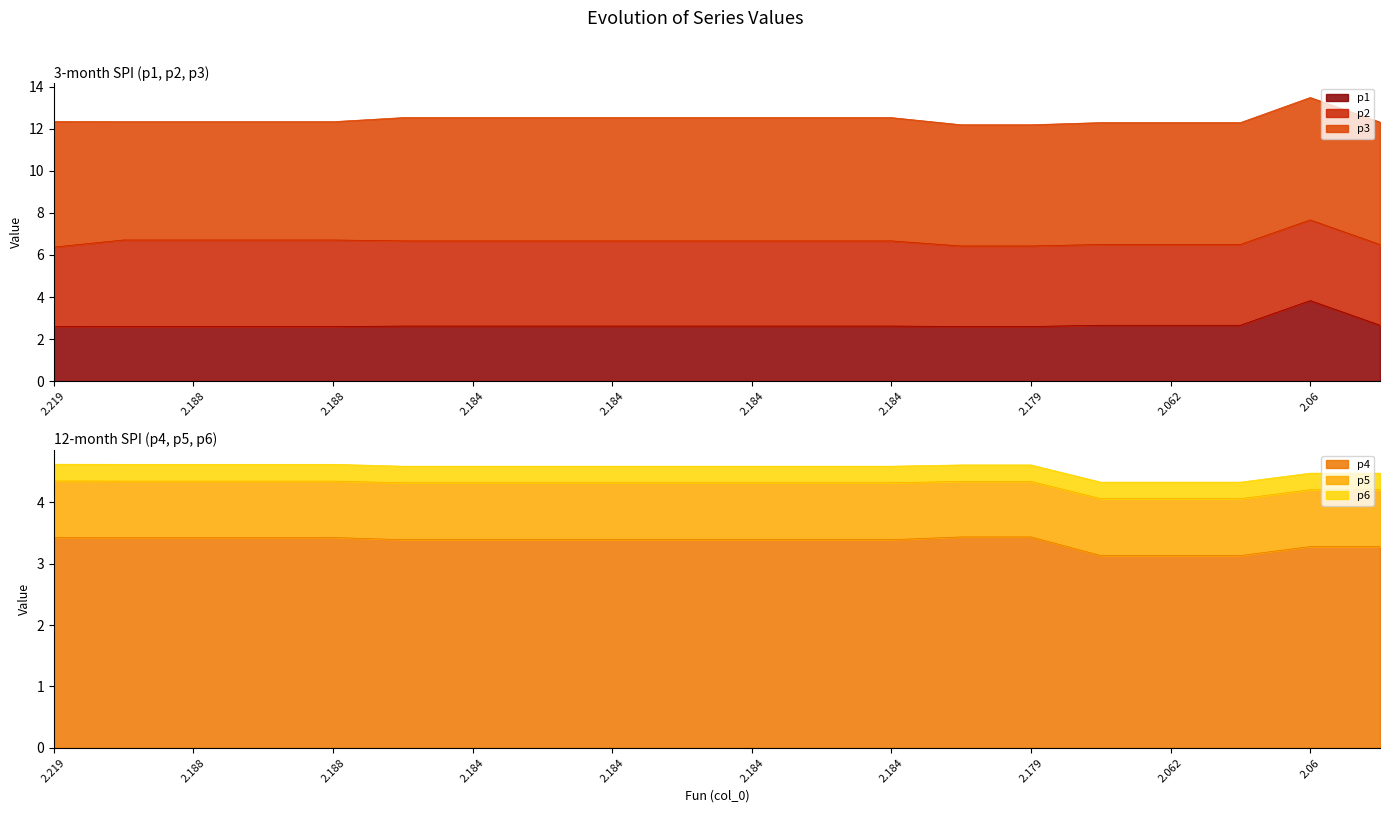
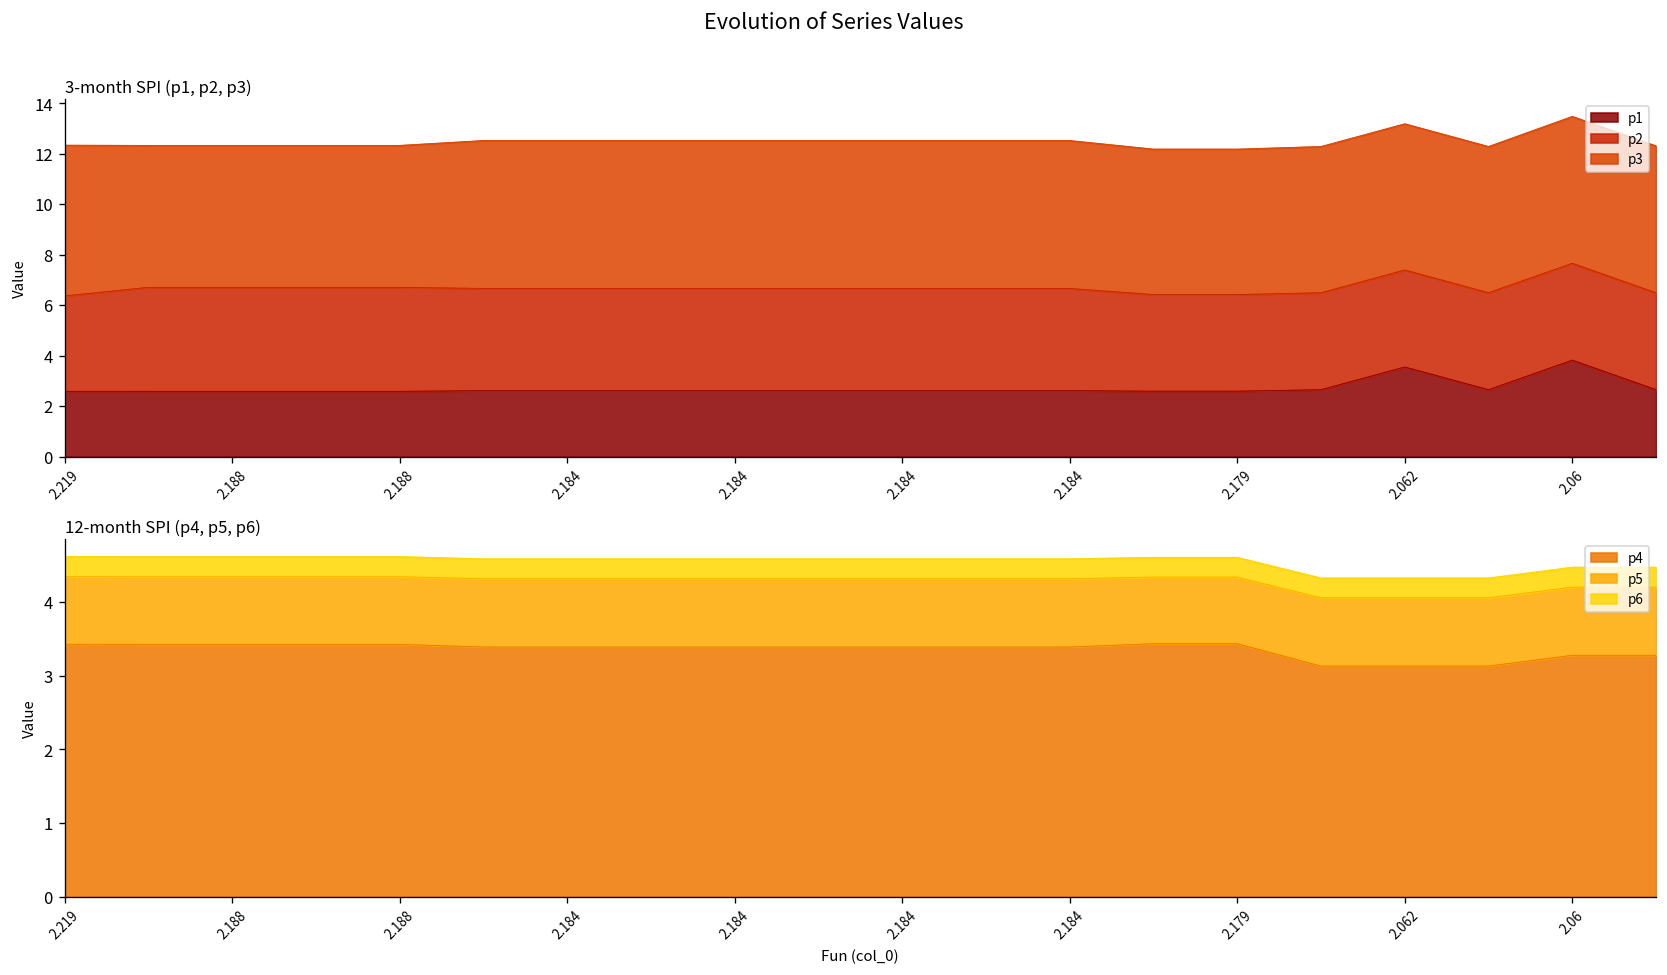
3-month SPI (p1, p2, p3), p1, 2.062: 2.7 -> 3.6
